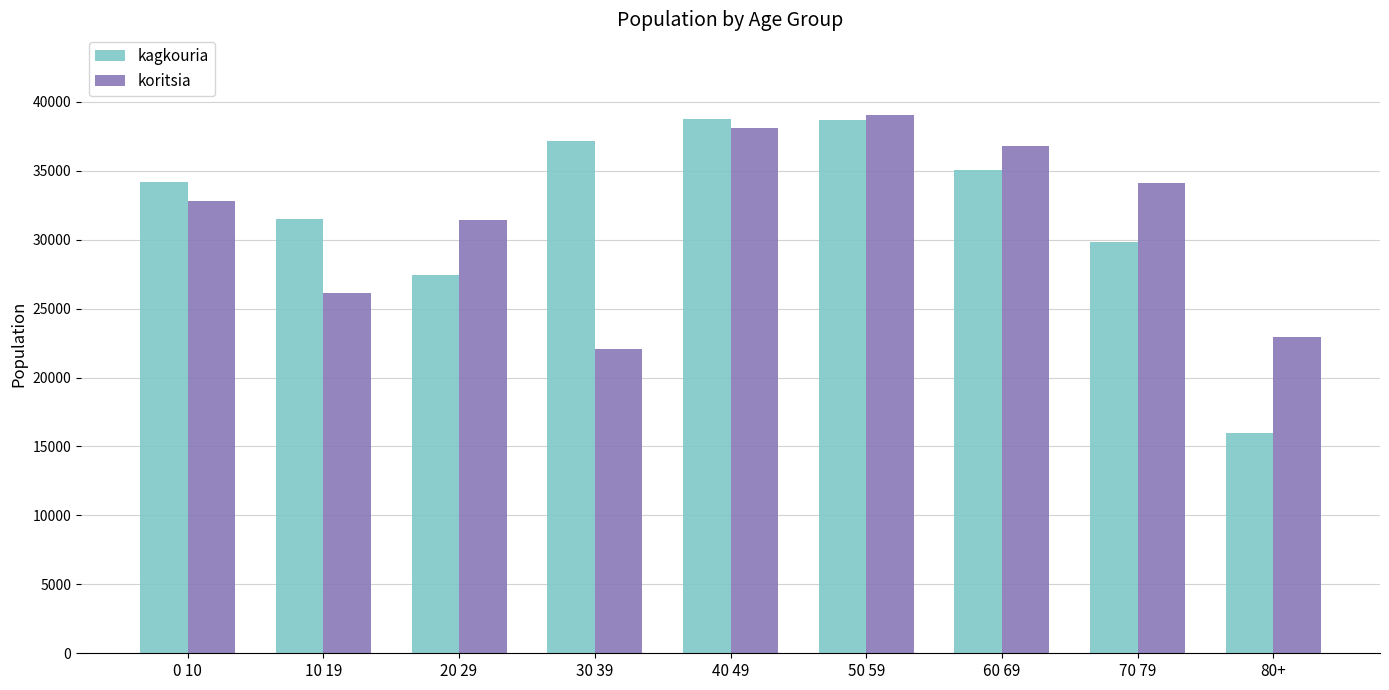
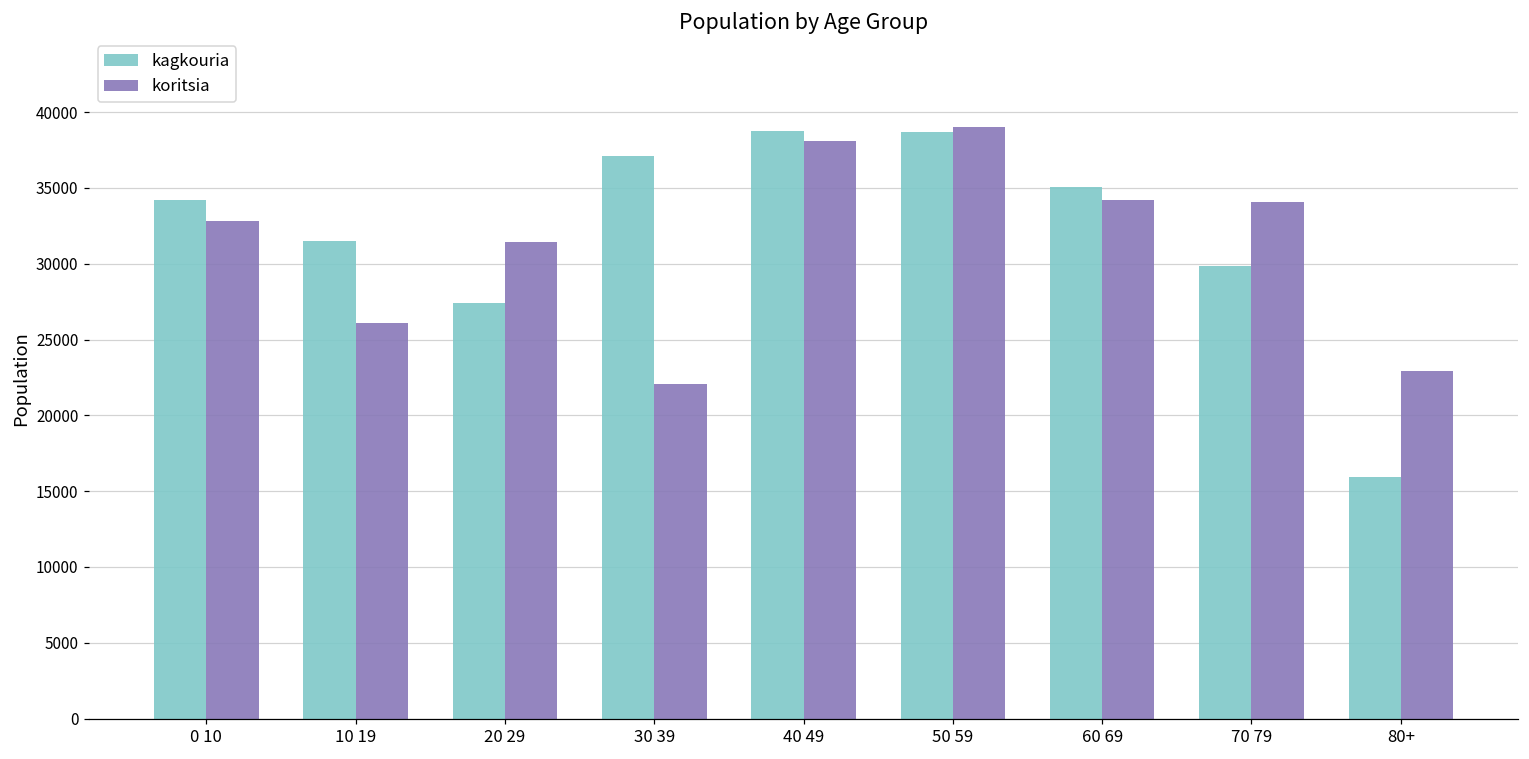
koritsia, 60 69: 36800 -> 34200
